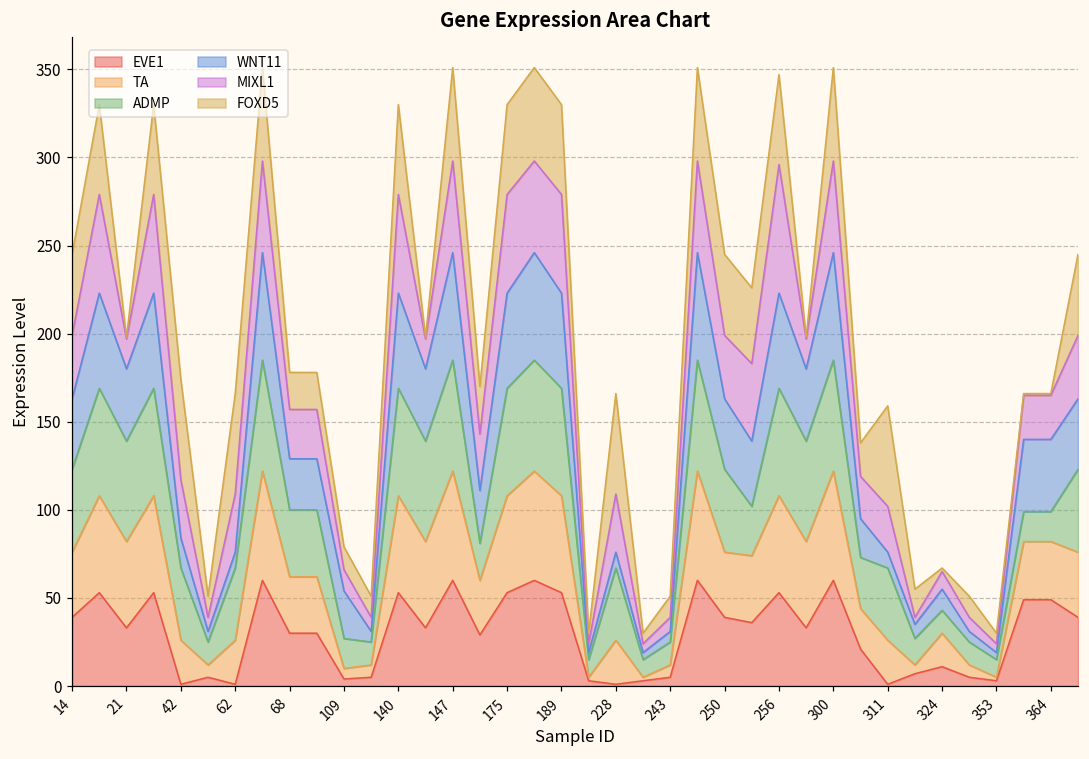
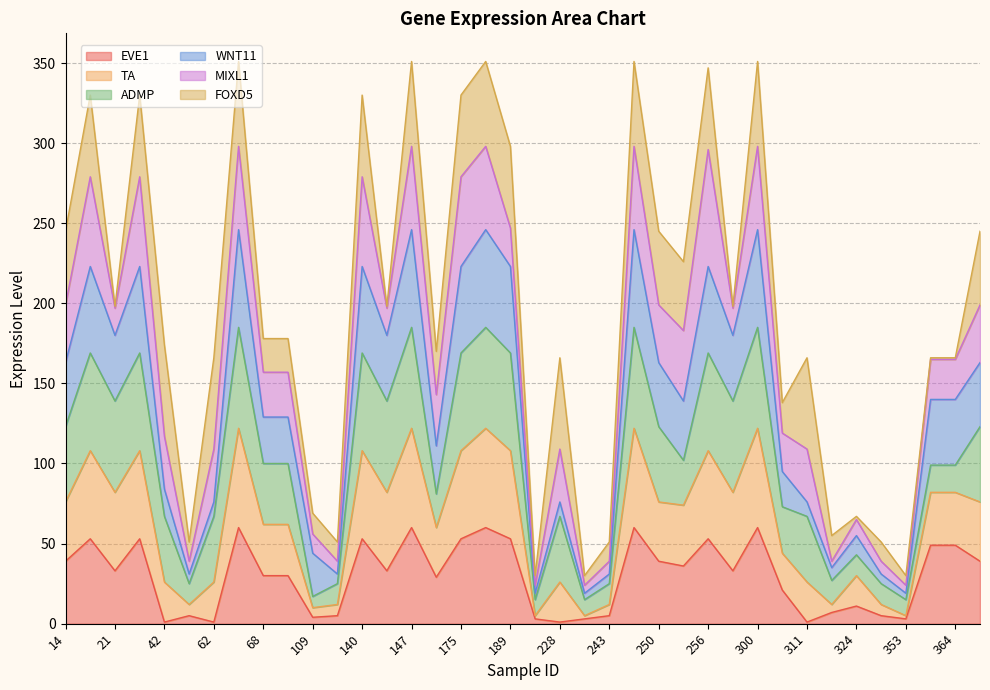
ADMP, 109: 17 -> 7
MIXL1, 189: 56 -> 24
MIXL1, 311: 26 -> 33
